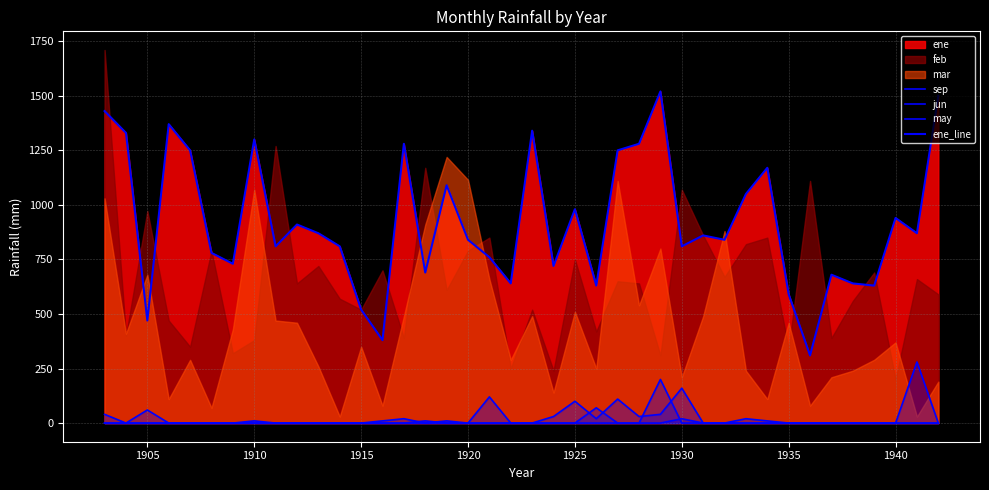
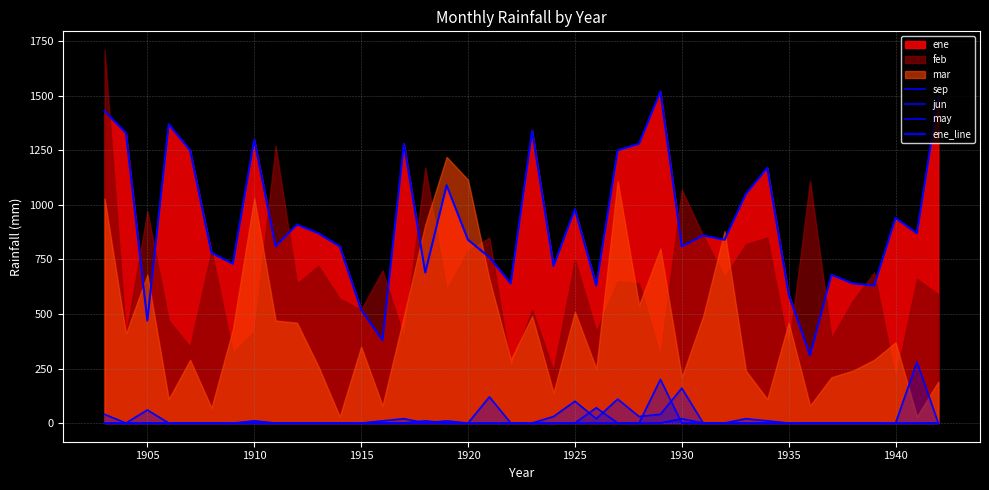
feb, 1910: 380 -> 420
mar, 1910: 1070 -> 1030
